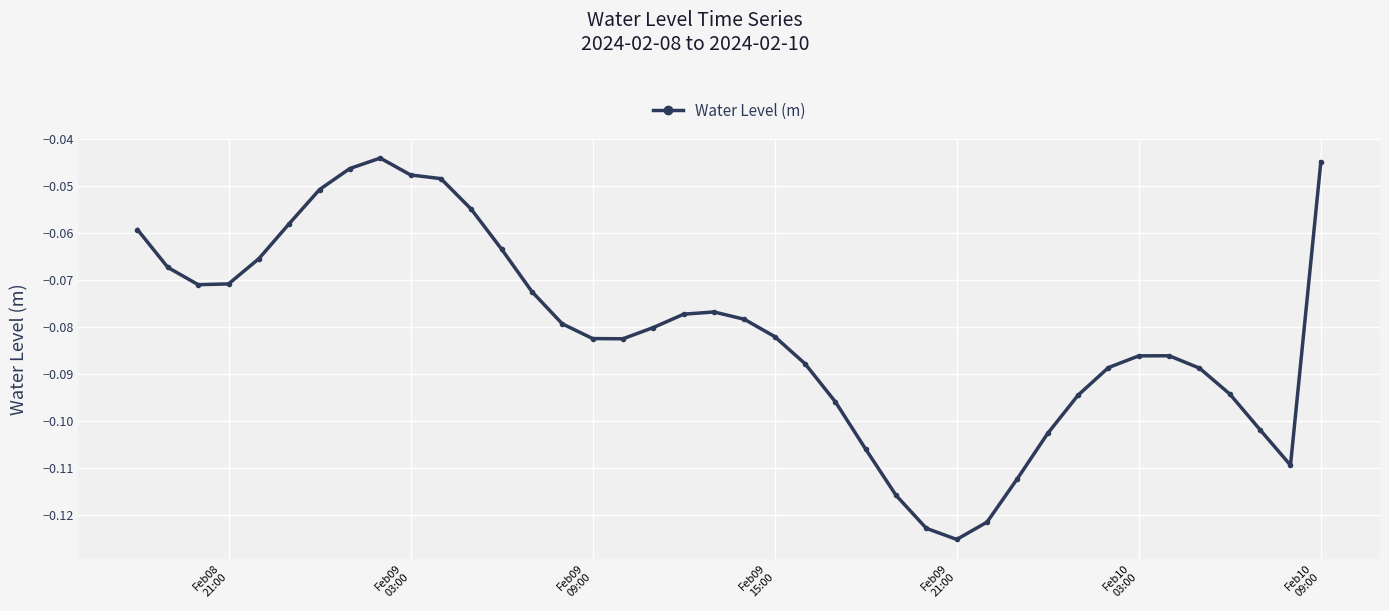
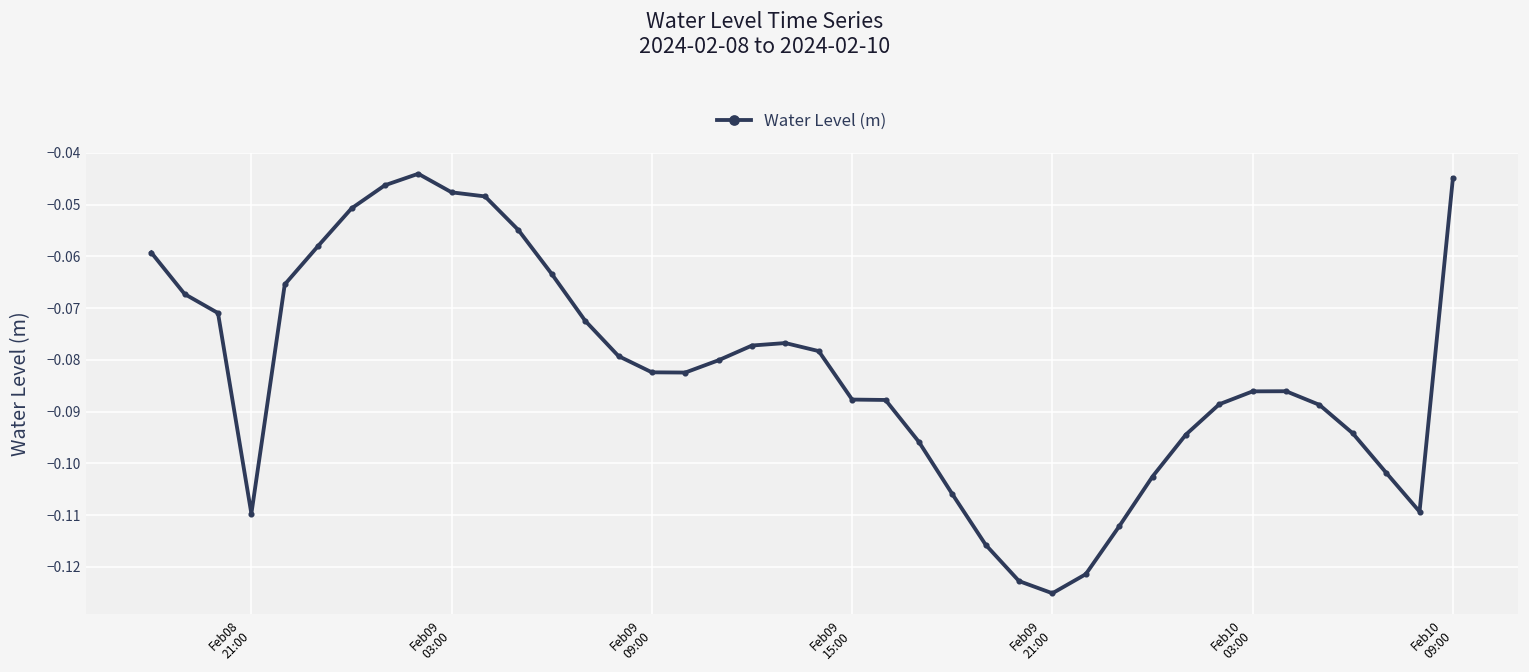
Feb08 21:00: -0.071 -> -0.110
Feb09 15:00: -0.082 -> -0.088
